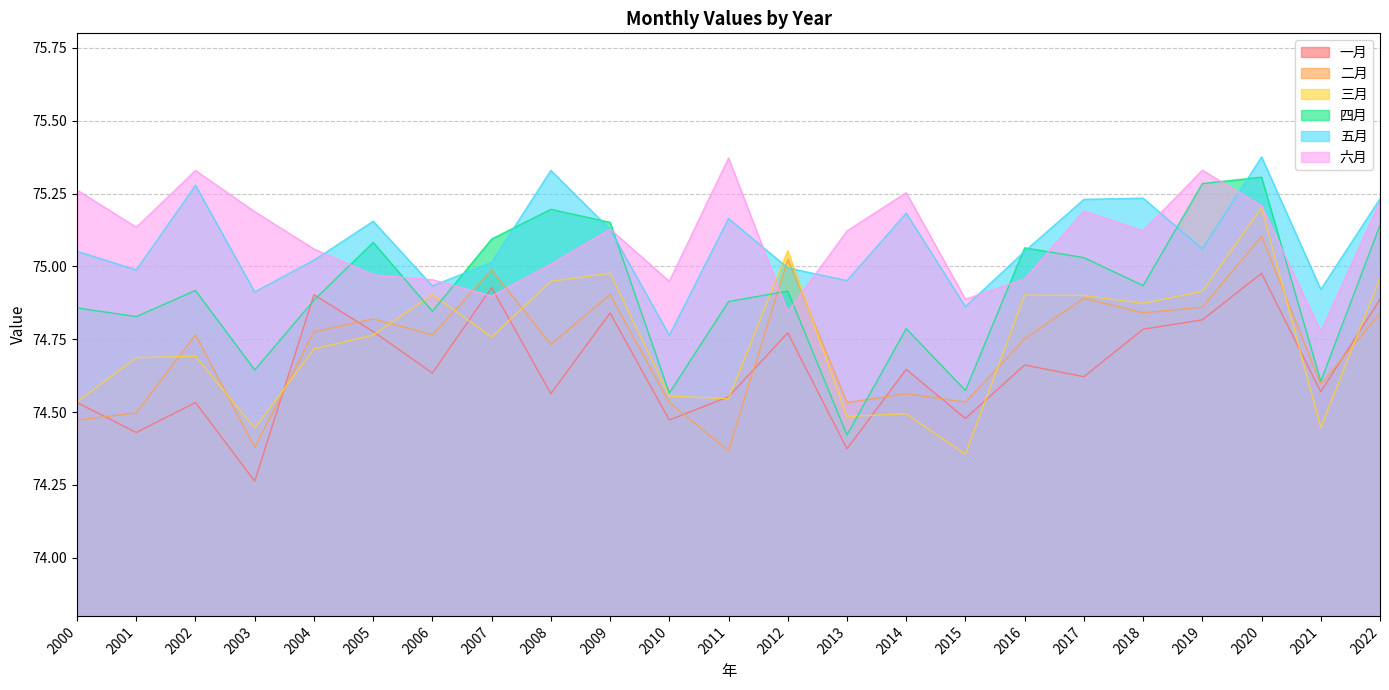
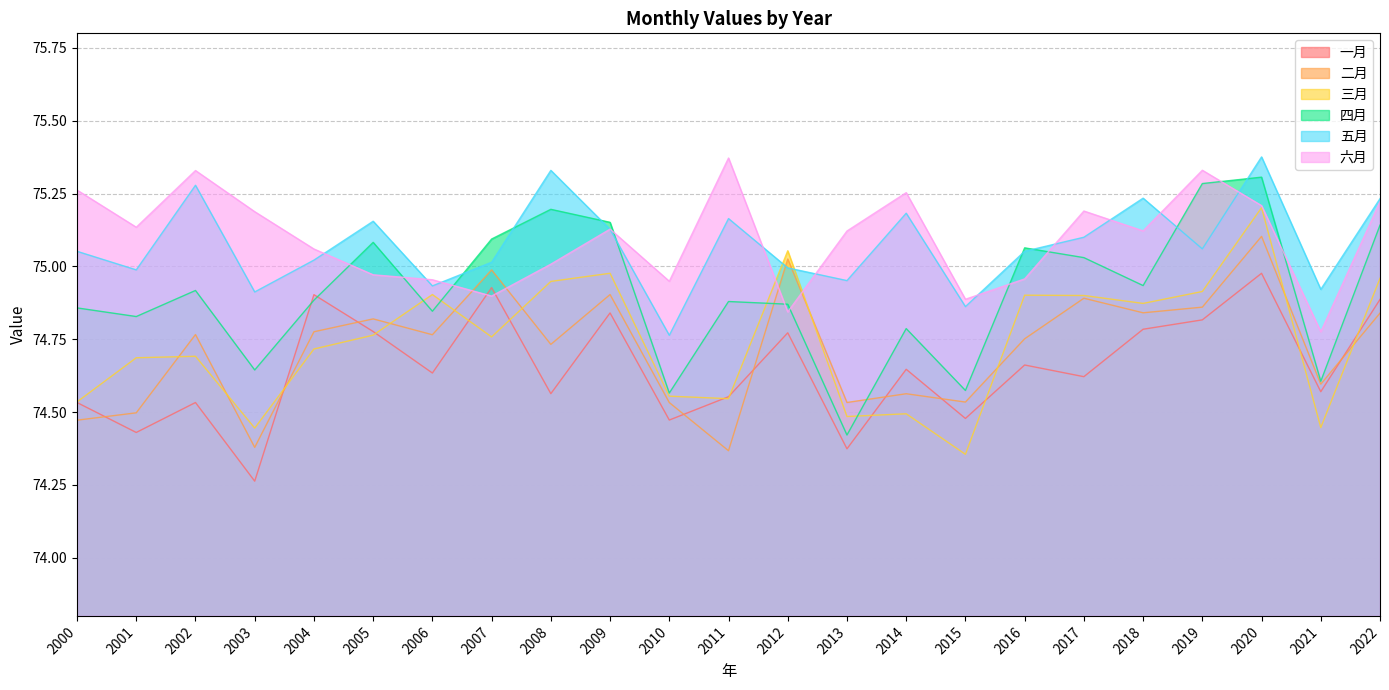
四月, 2012: 74.91 -> 74.87
五月, 2017: 75.23 -> 75.10
